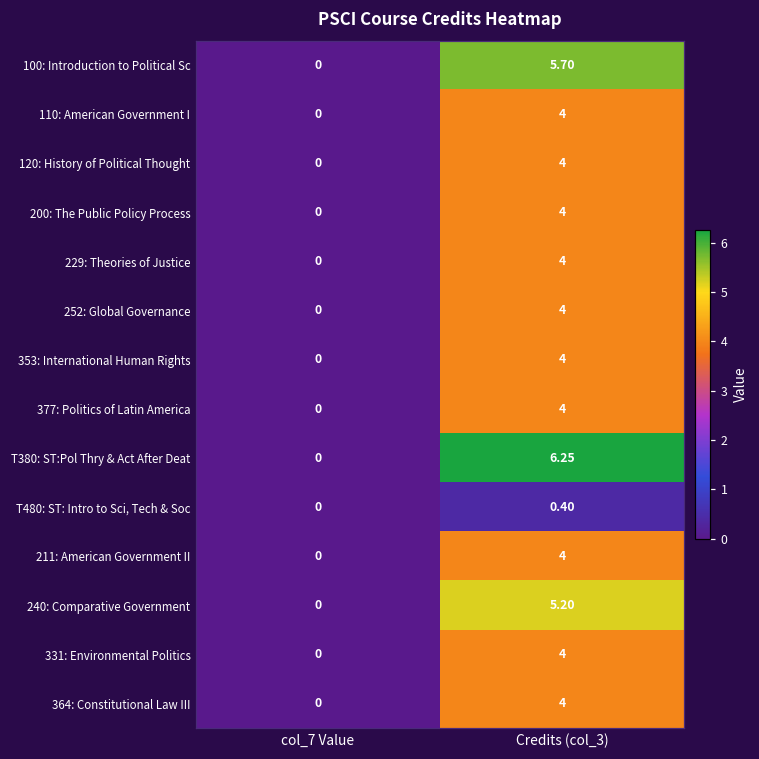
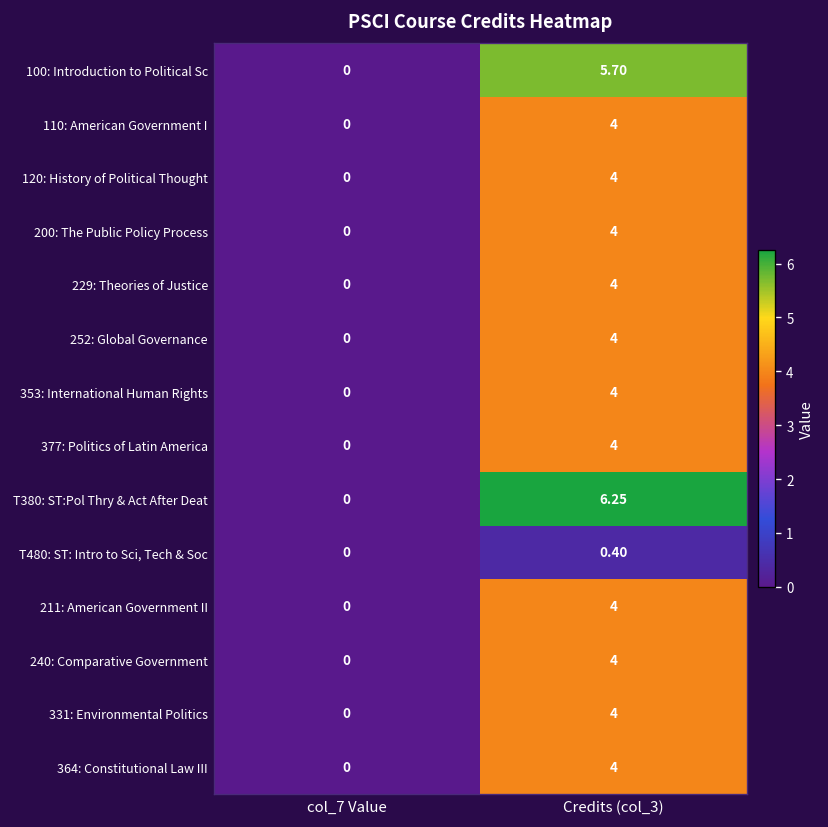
240: Comparative Government, Credits (col_3): 5.20 -> 4
